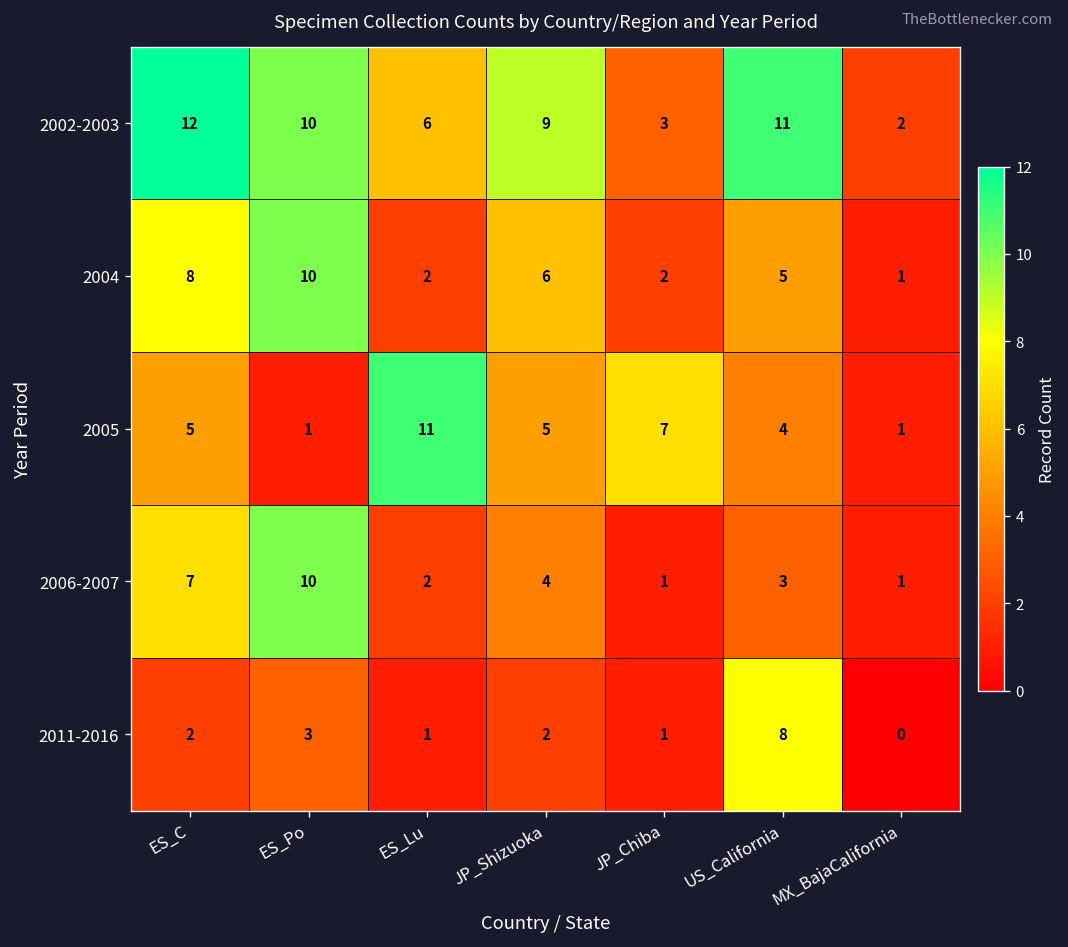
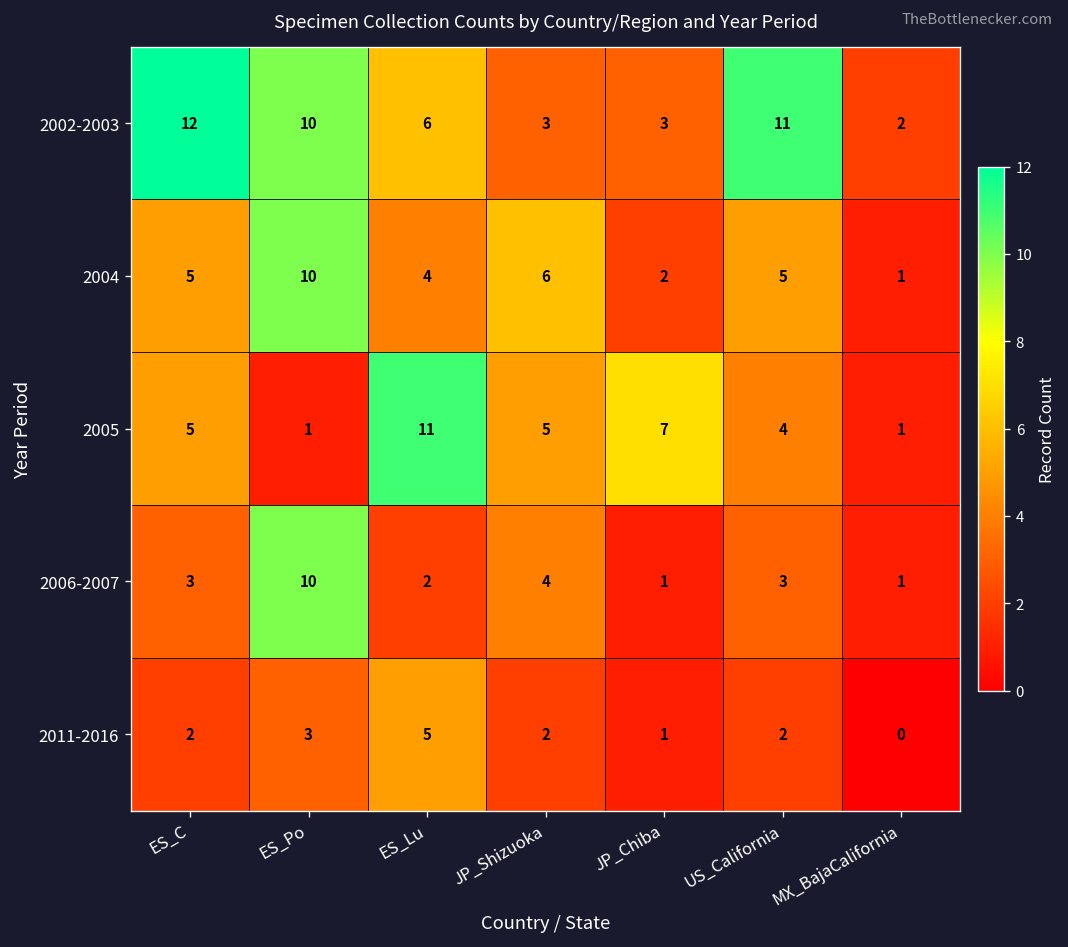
2002-2003, JP_Shizuoka: 9 -> 3
2004, ES_C: 8 -> 5
2004, ES_Lu: 2 -> 4
2006-2007, ES_C: 7 -> 3
2011-2016, ES_Lu: 1 -> 5
2011-2016, US_California: 8 -> 2
